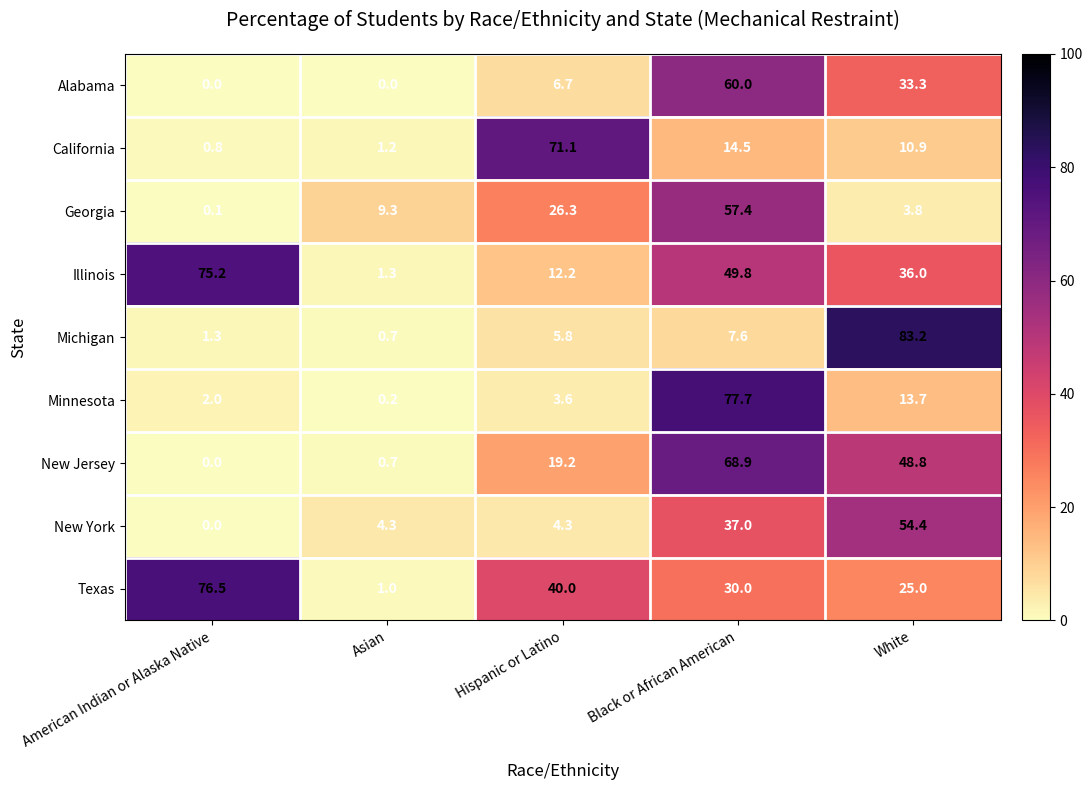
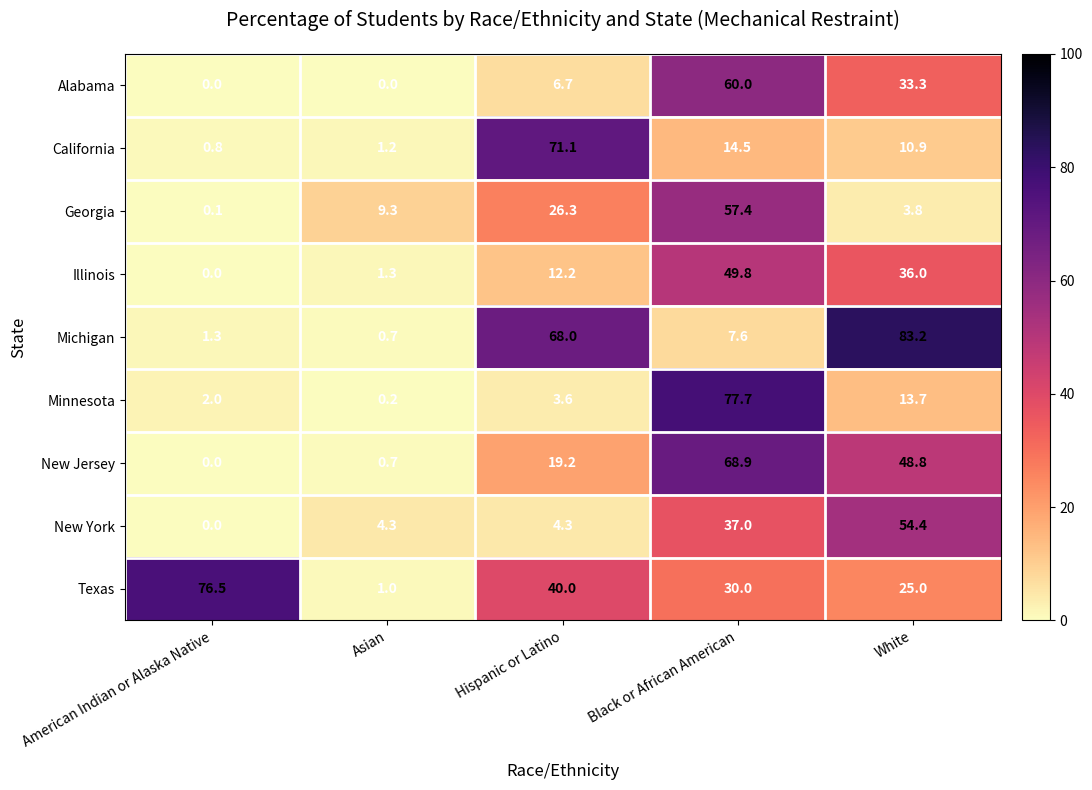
Illinois, American Indian or Alaska Native: 75.2 -> 0.0
Michigan, Hispanic or Latino: 5.8 -> 68.0
